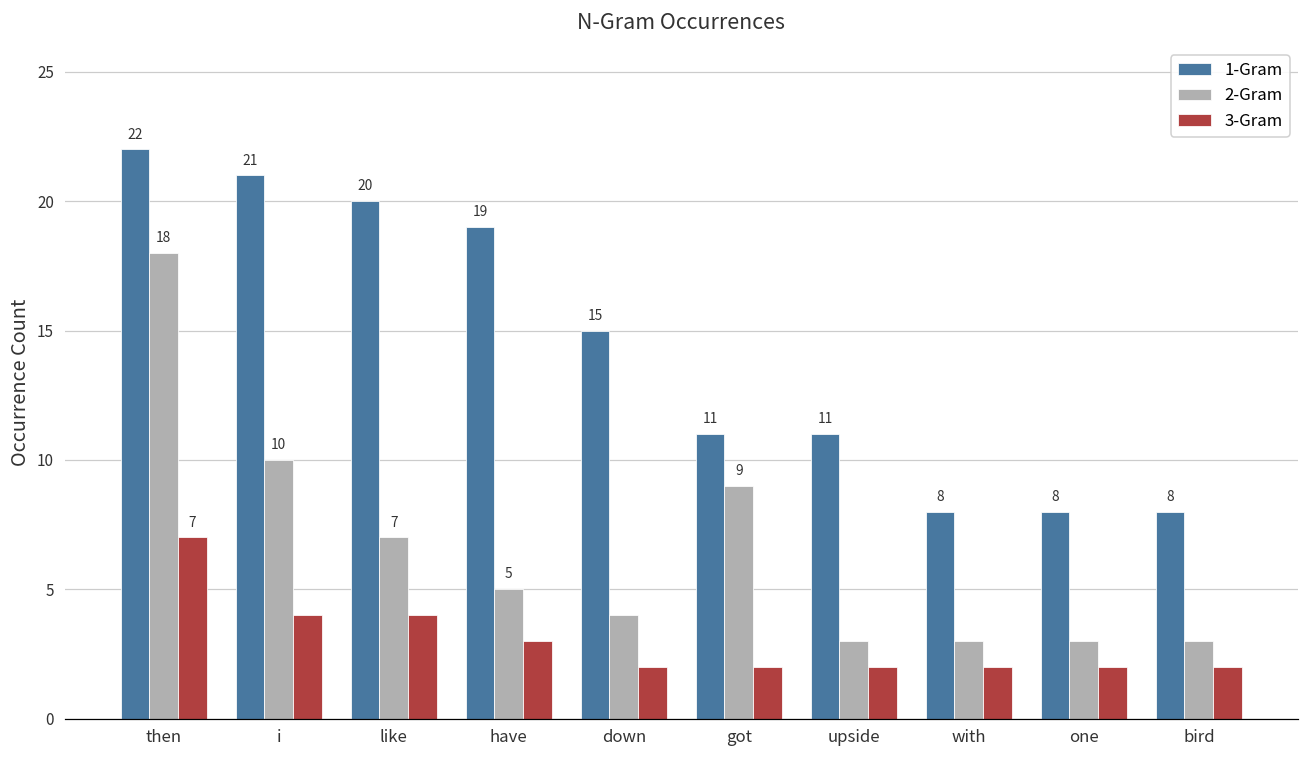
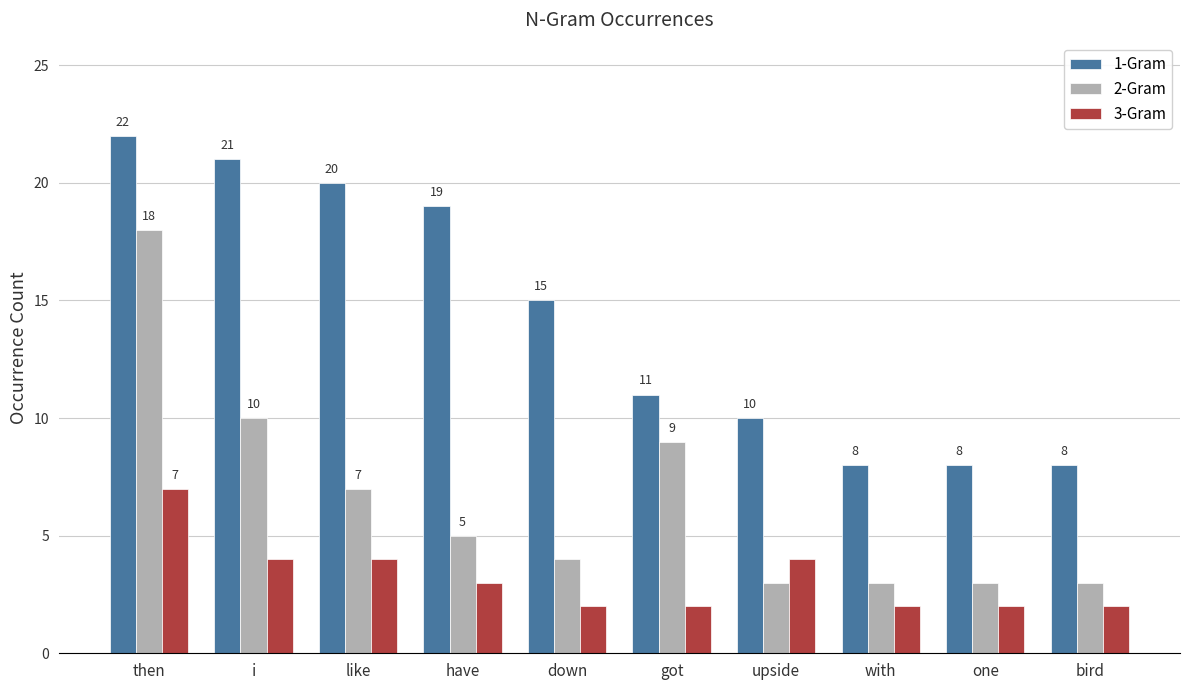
1-Gram, upside: 11 -> 10
3-Gram, upside: 2 -> 4
